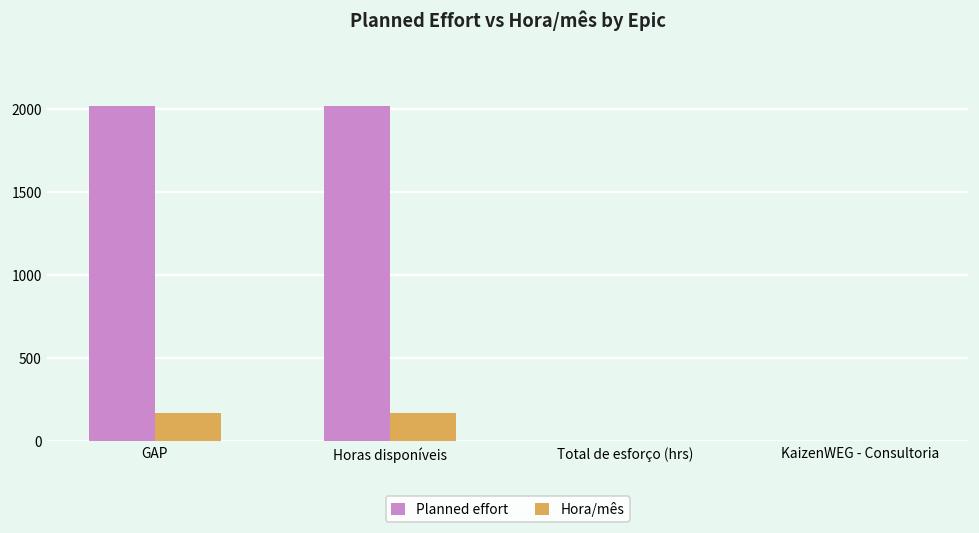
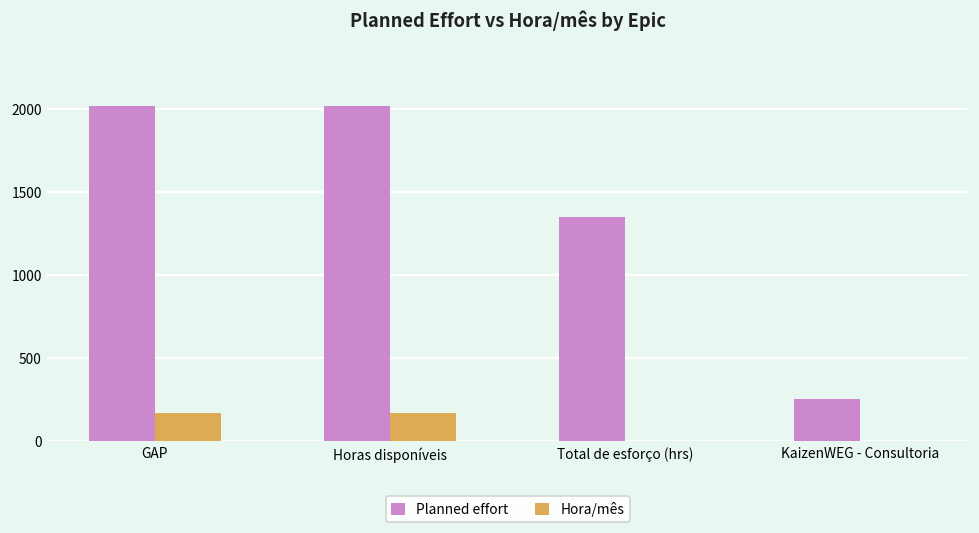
Planned effort, Total de esforço (hrs): 0 -> 1350
Planned effort, KaizenWEG - Consultoria: 0 -> 250
